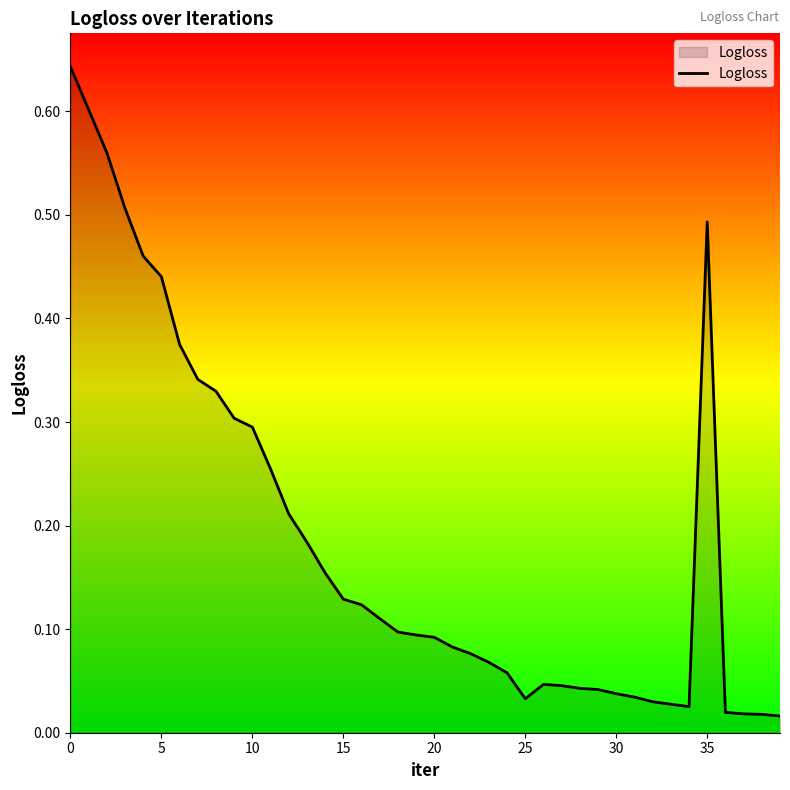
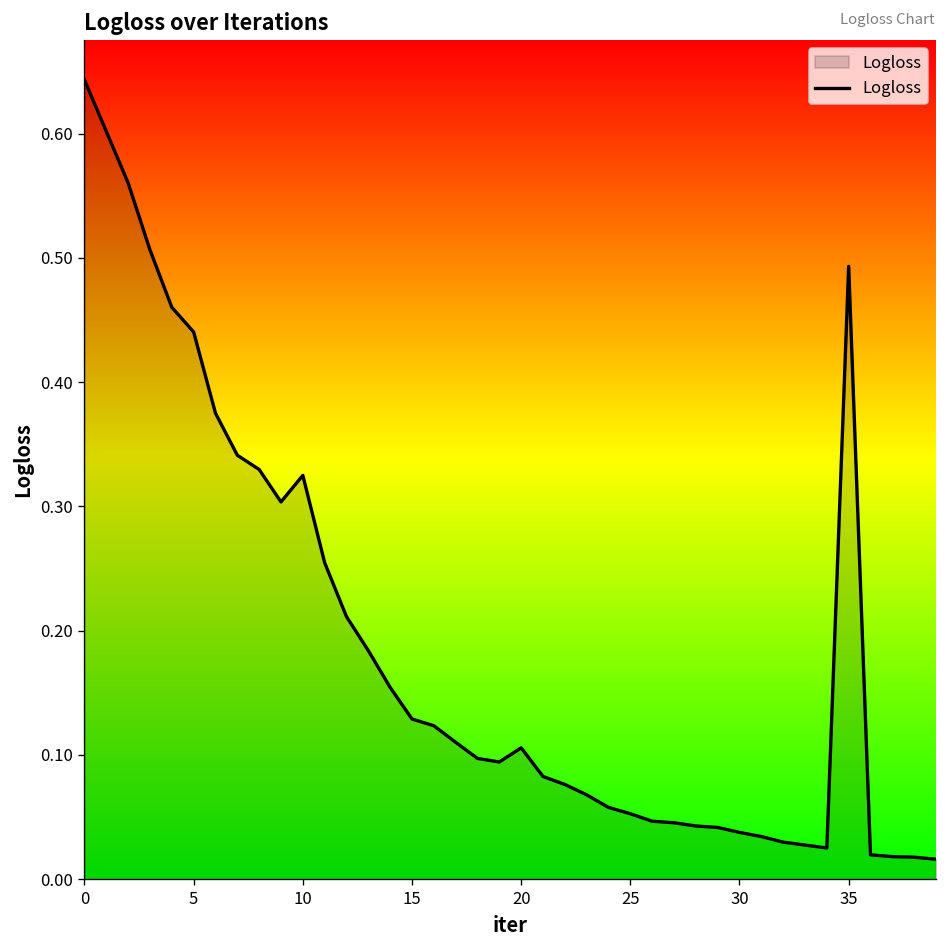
10: 0.295 -> 0.325
20: 0.092 -> 0.106
25: 0.033 -> 0.053
